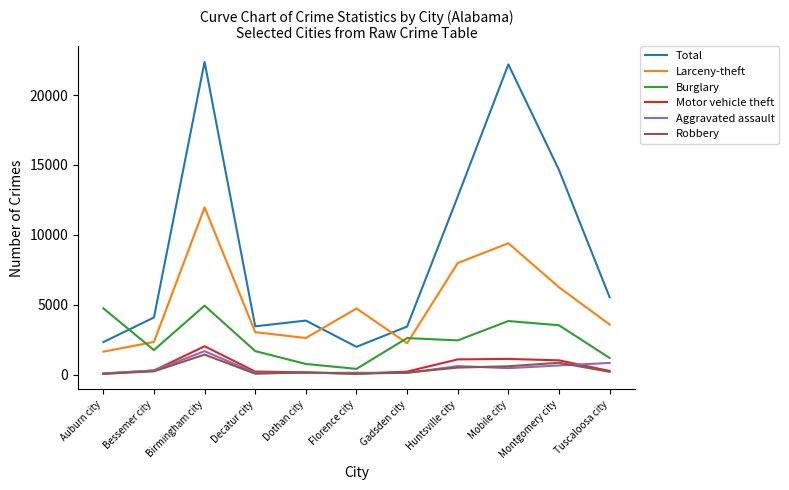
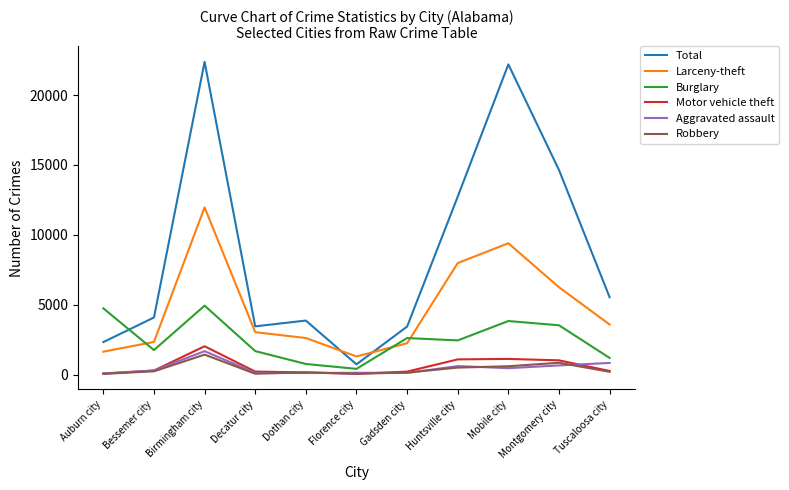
Total, Florence city: 2000 -> 700
Larceny-theft, Florence city: 4700 -> 1300
